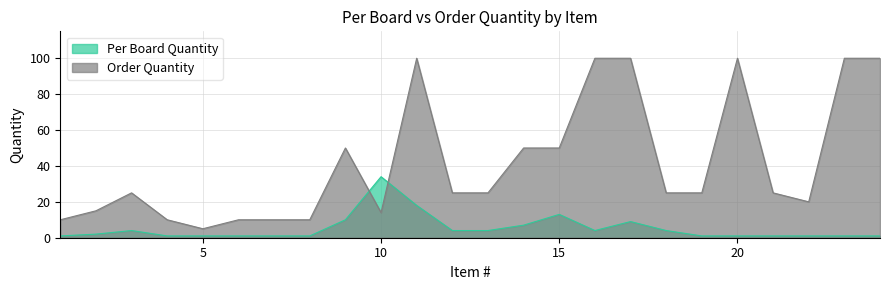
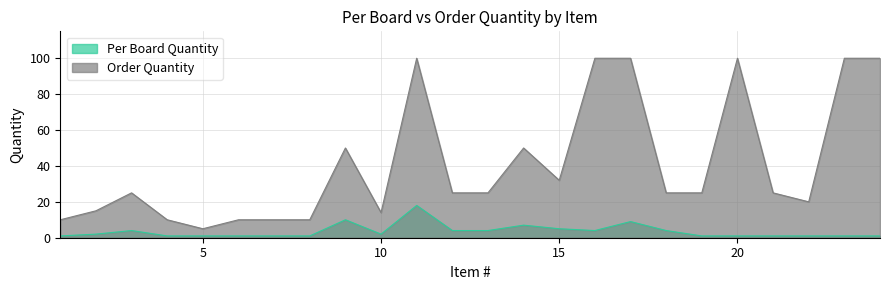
Per Board Quantity, 10: 34 -> 2
Per Board Quantity, 15: 13 -> 5
Order Quantity, 15: 50 -> 32
